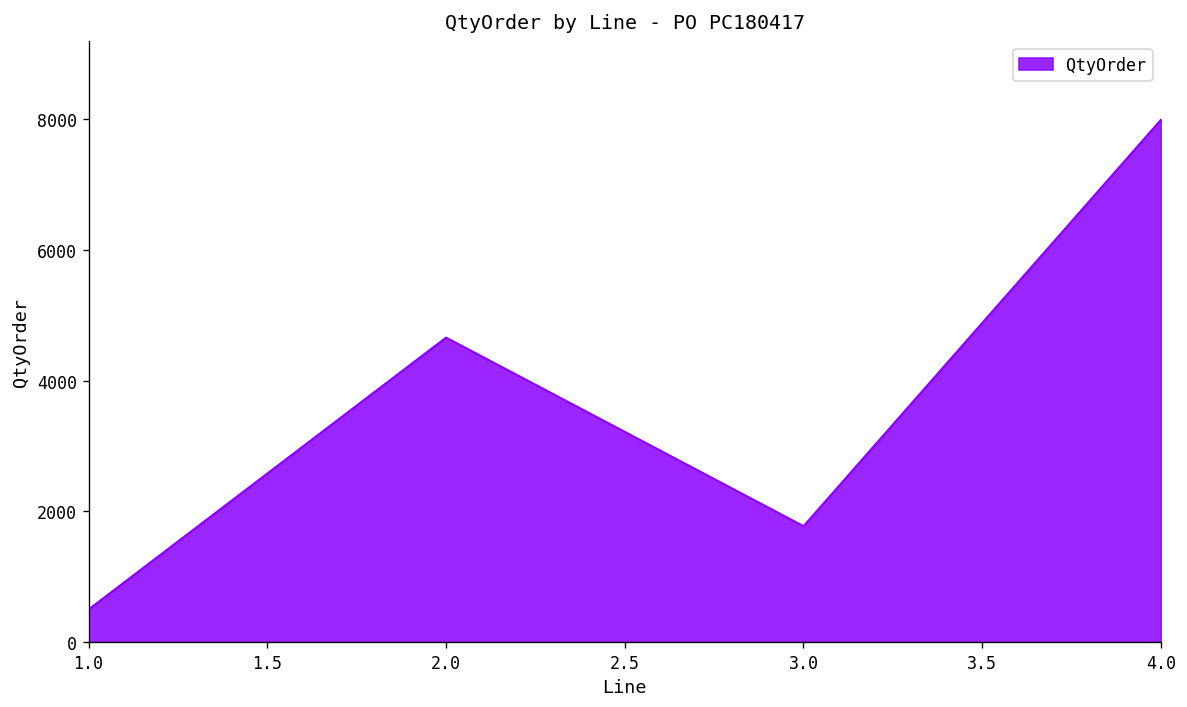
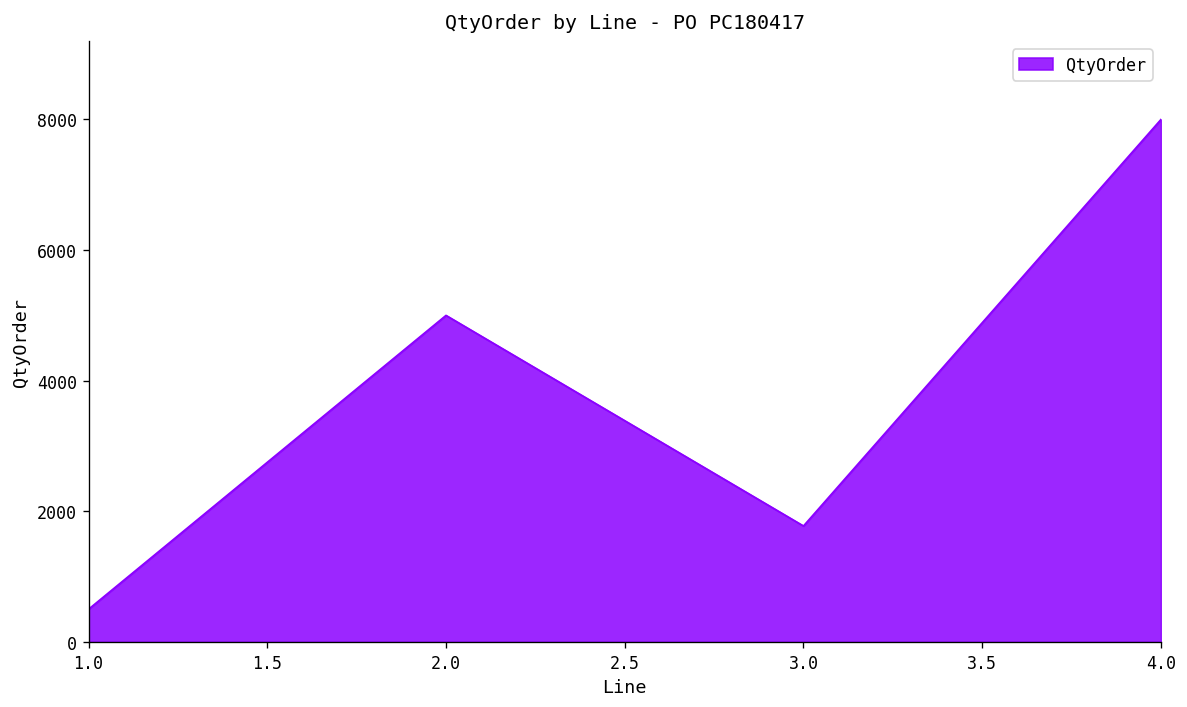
2.0: 4700 -> 5000
